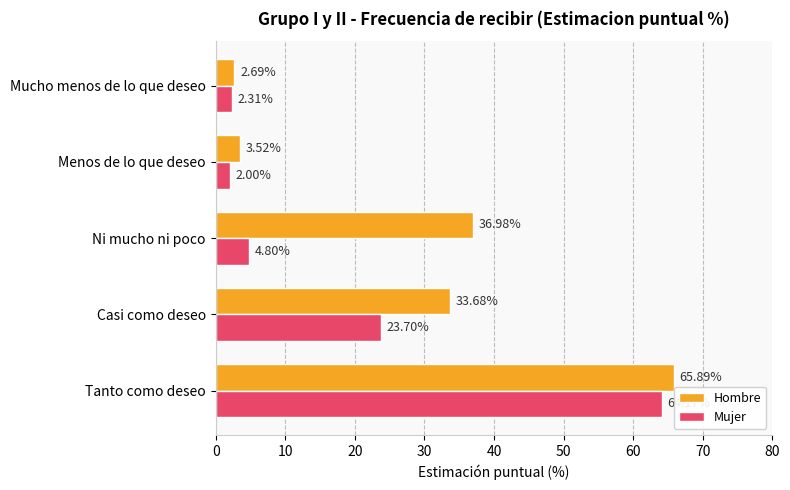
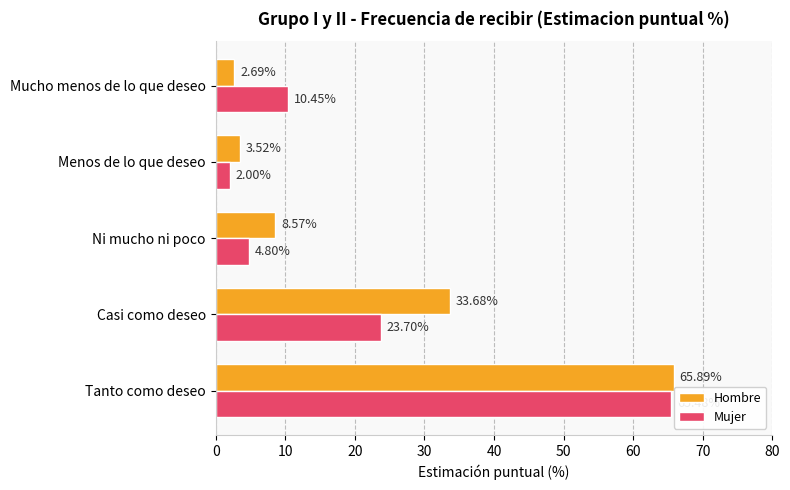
Mujer, Mucho menos de lo que deseo: 2.31% -> 10.45%
Hombre, Ni mucho ni poco: 36.98% -> 8.57%
Mujer, Tanto como deseo: 64 -> 65
